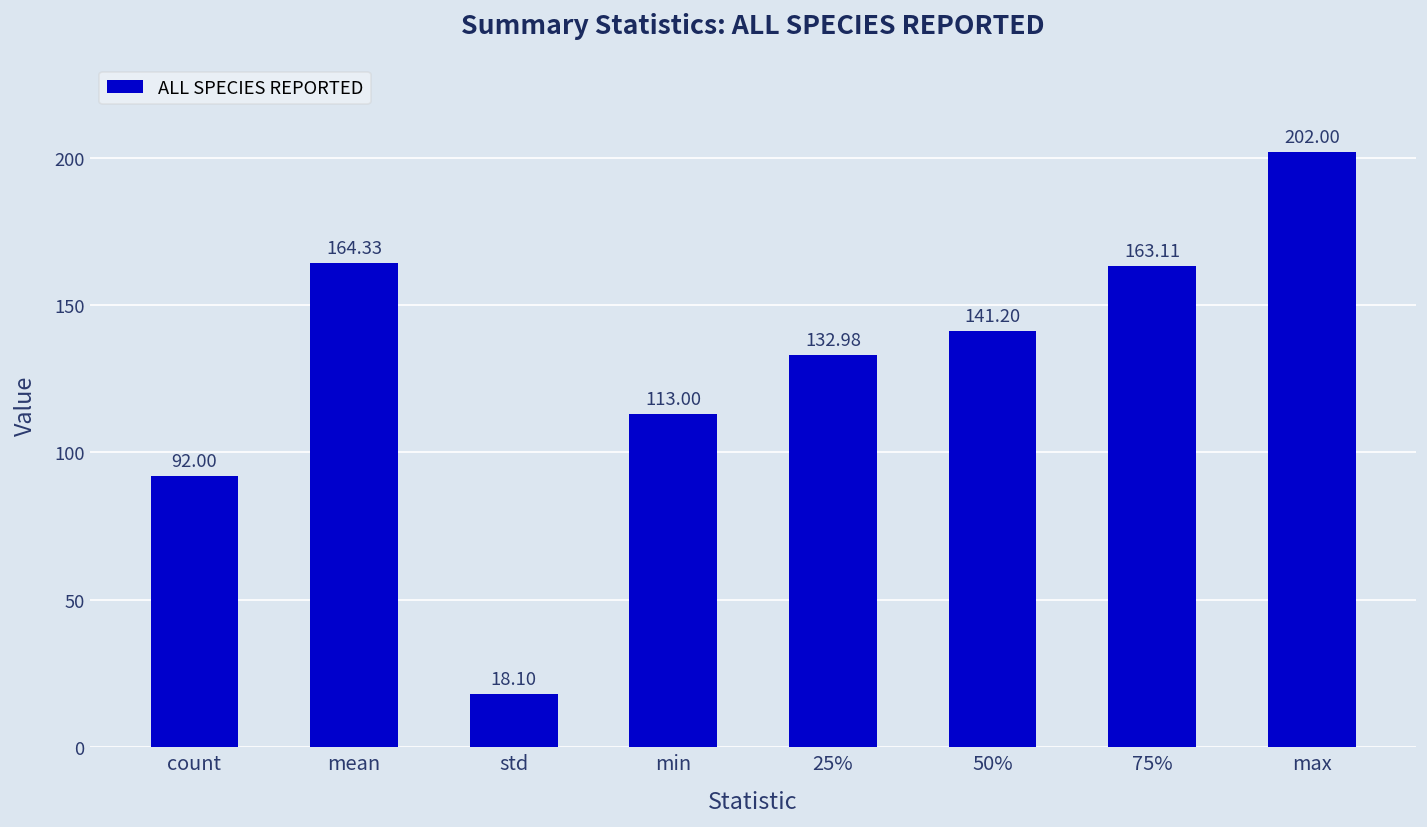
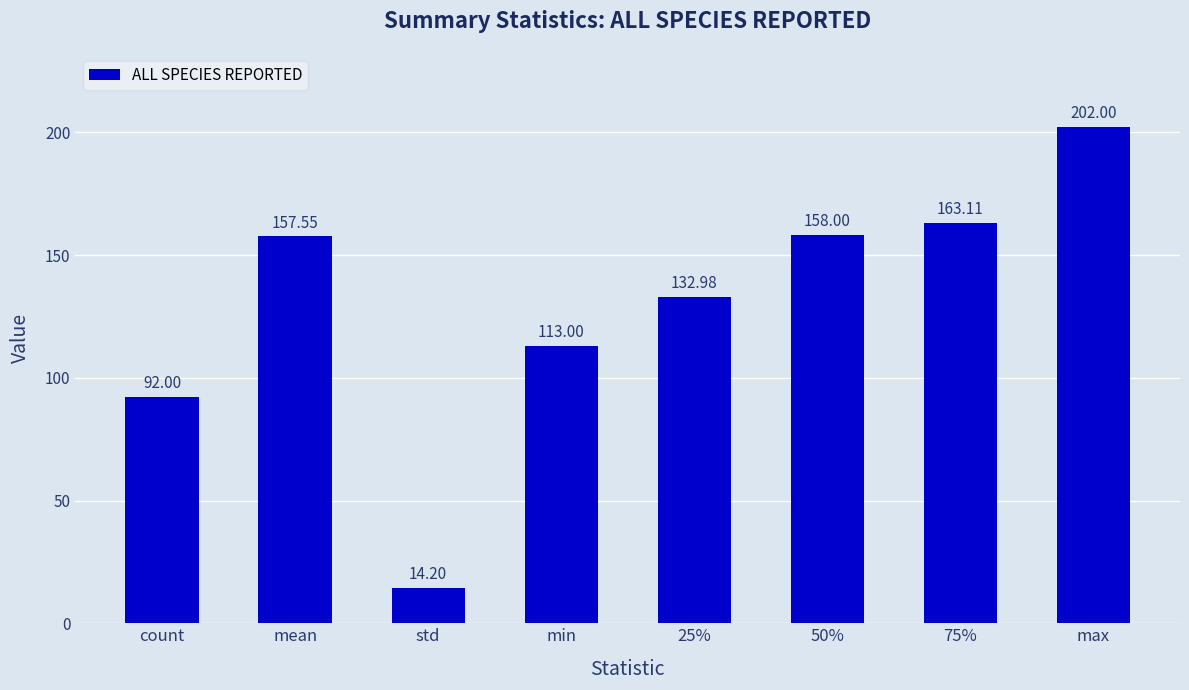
mean: 164.33 -> 157.55
std: 18.10 -> 14.20
50%: 141.20 -> 158.00
